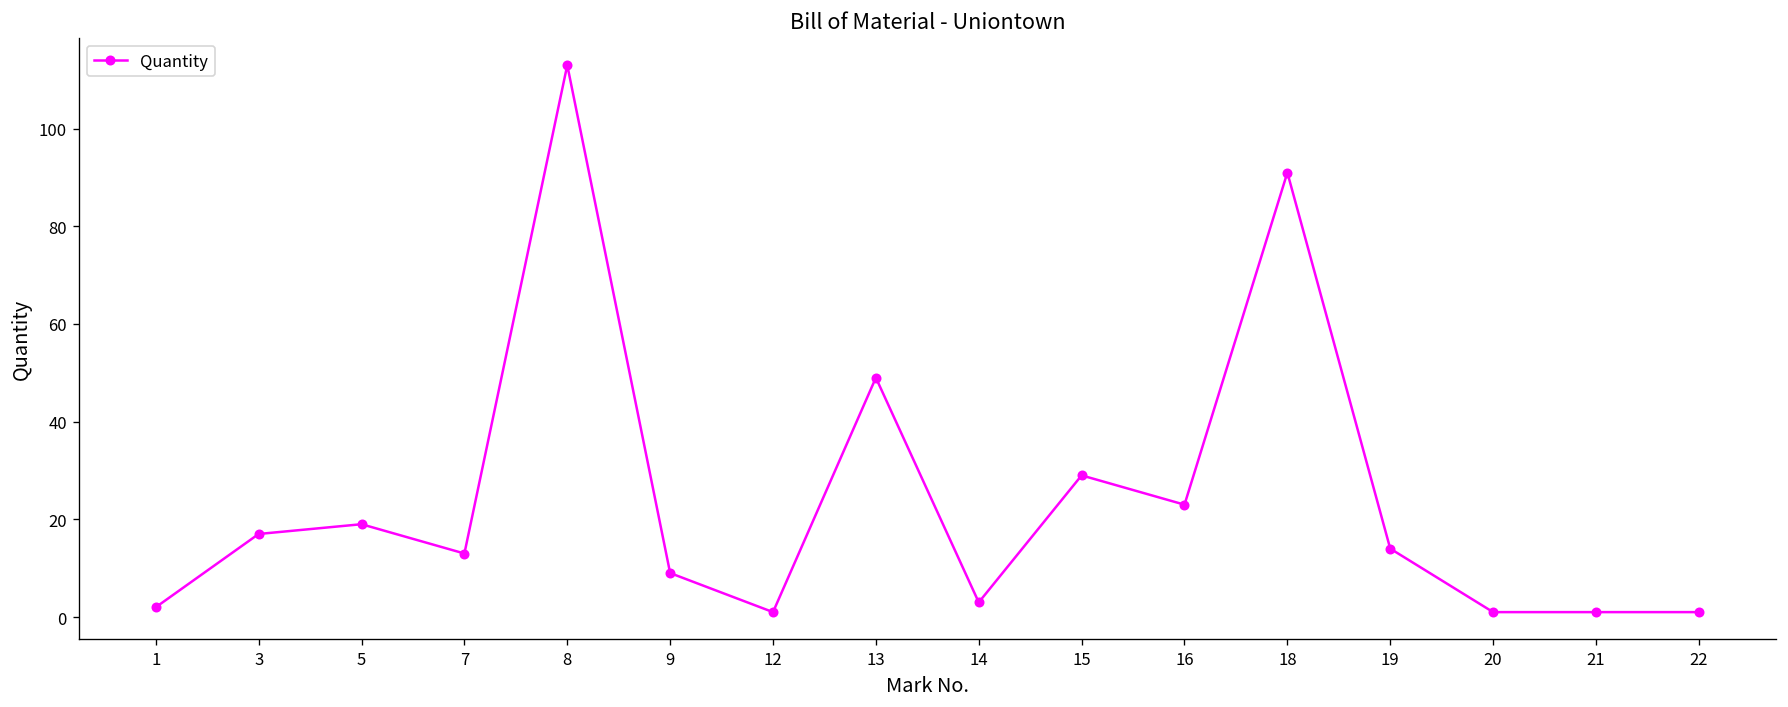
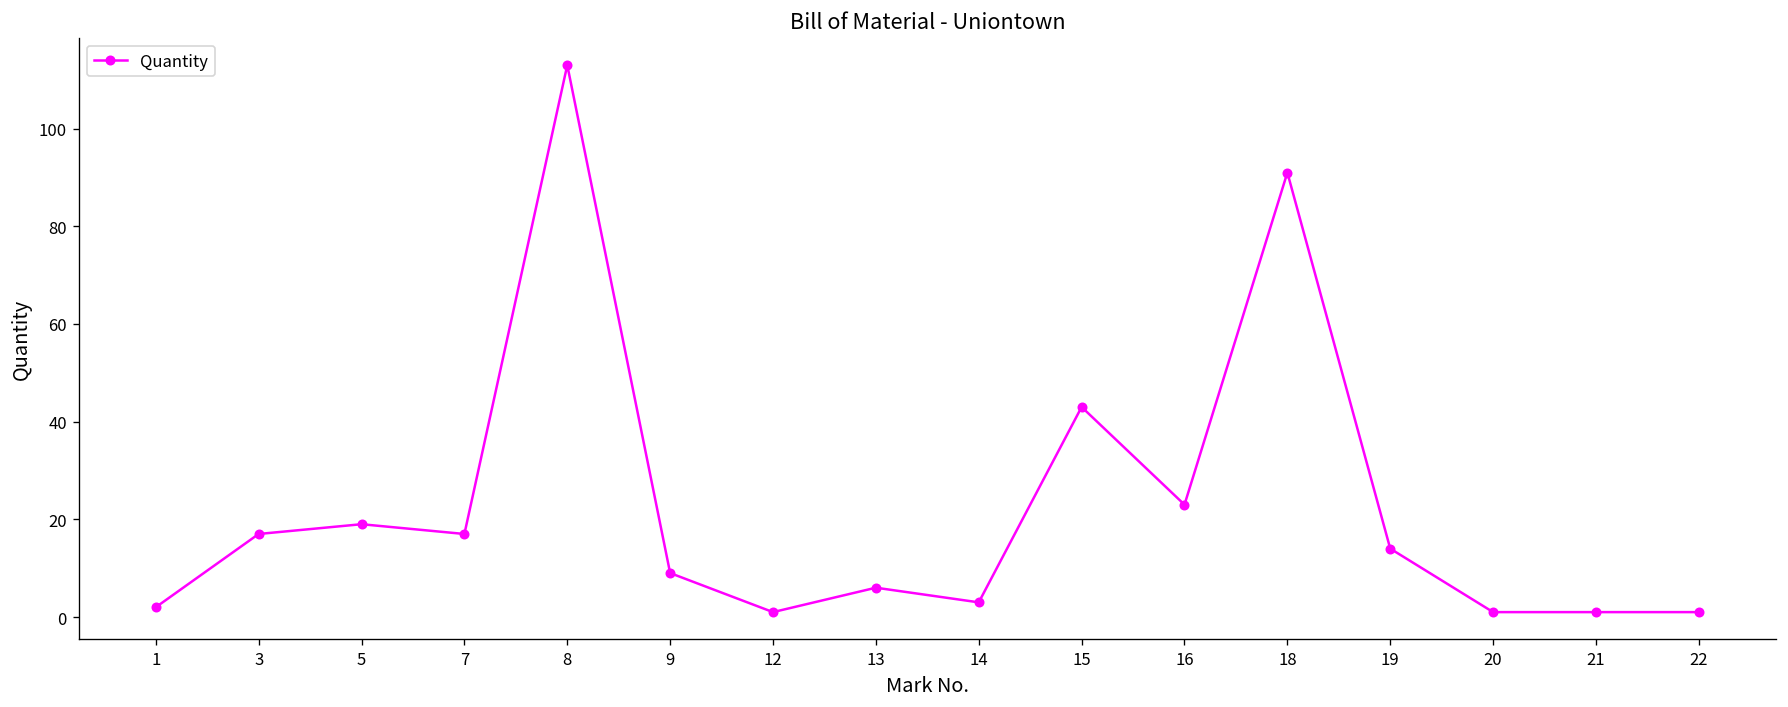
7: 13 -> 17
13: 49 -> 6
15: 29 -> 43
